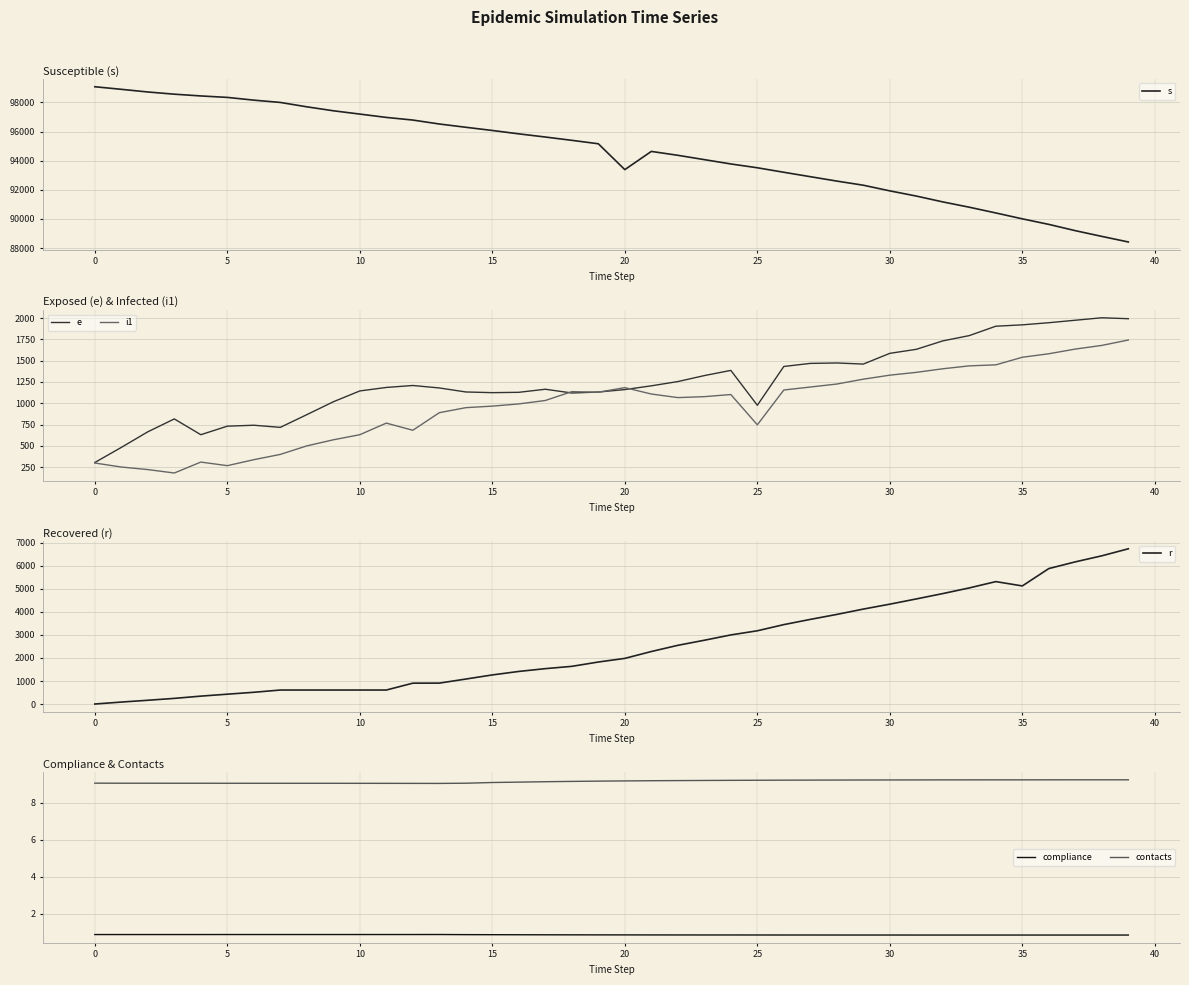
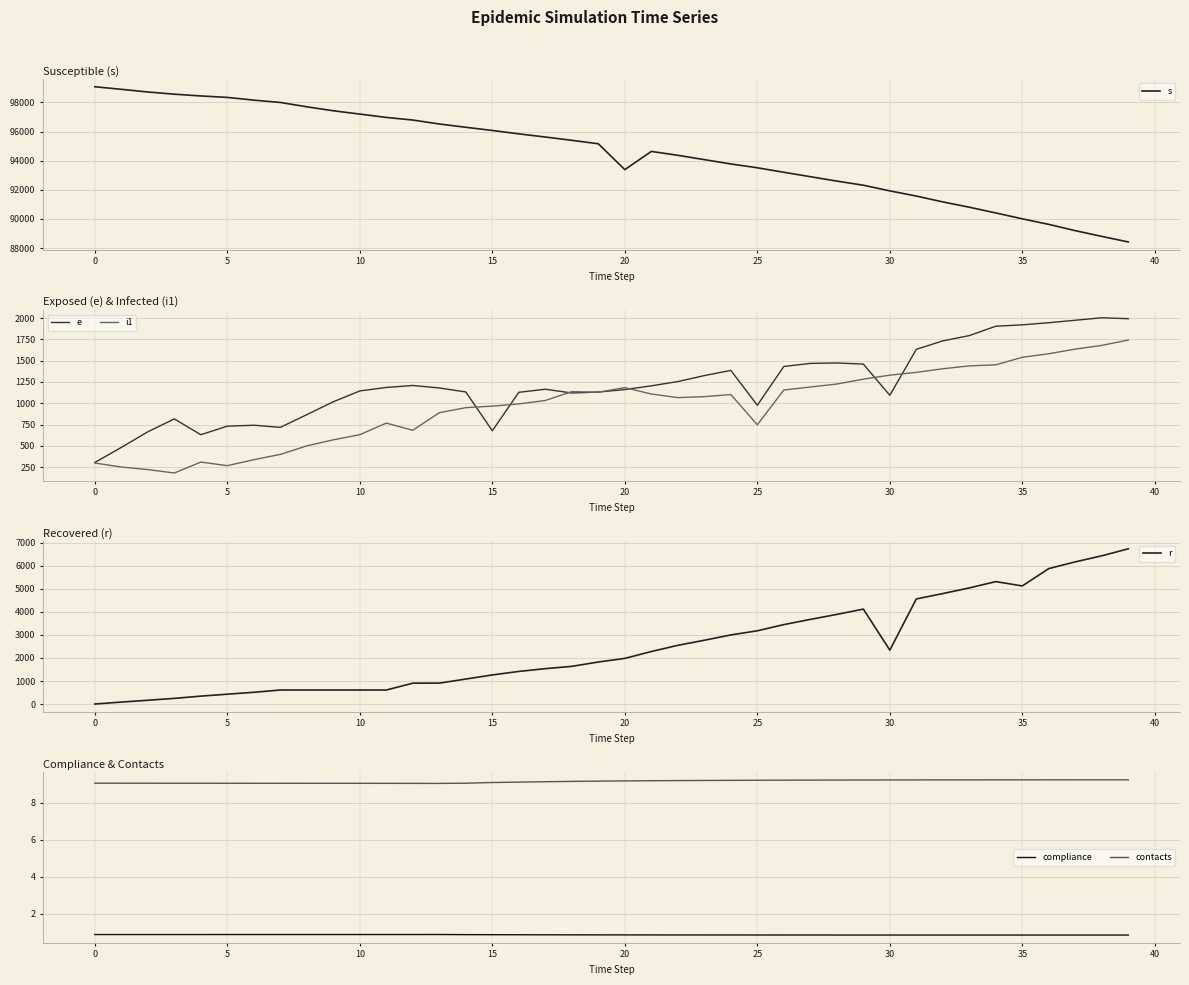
Exposed (e) & Infected (i1), e, 15: 1100 -> 700
Exposed (e) & Infected (i1), e, 30: 1600 -> 1100
Recovered (r), 30: 4300 -> 2300
